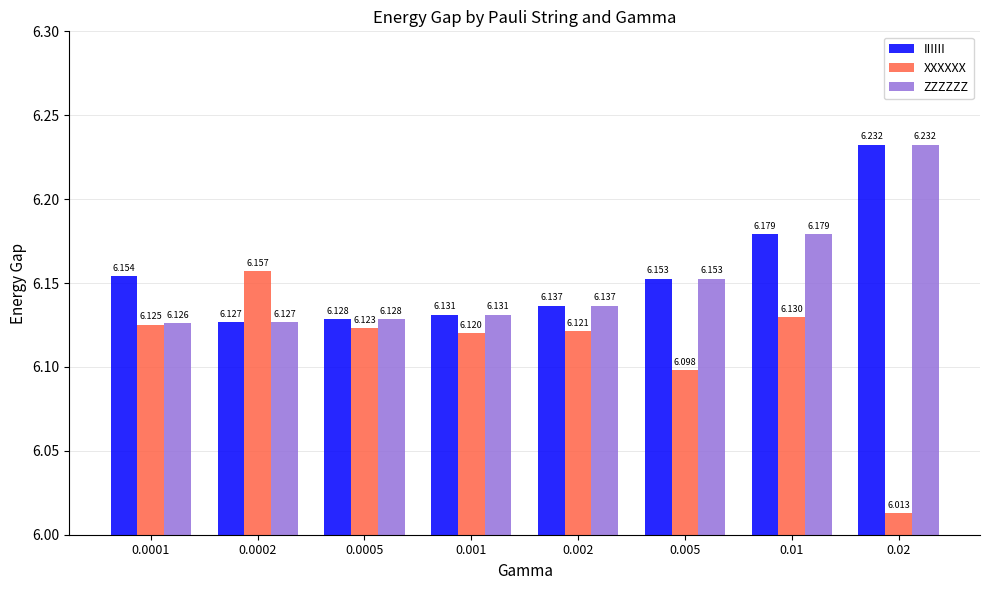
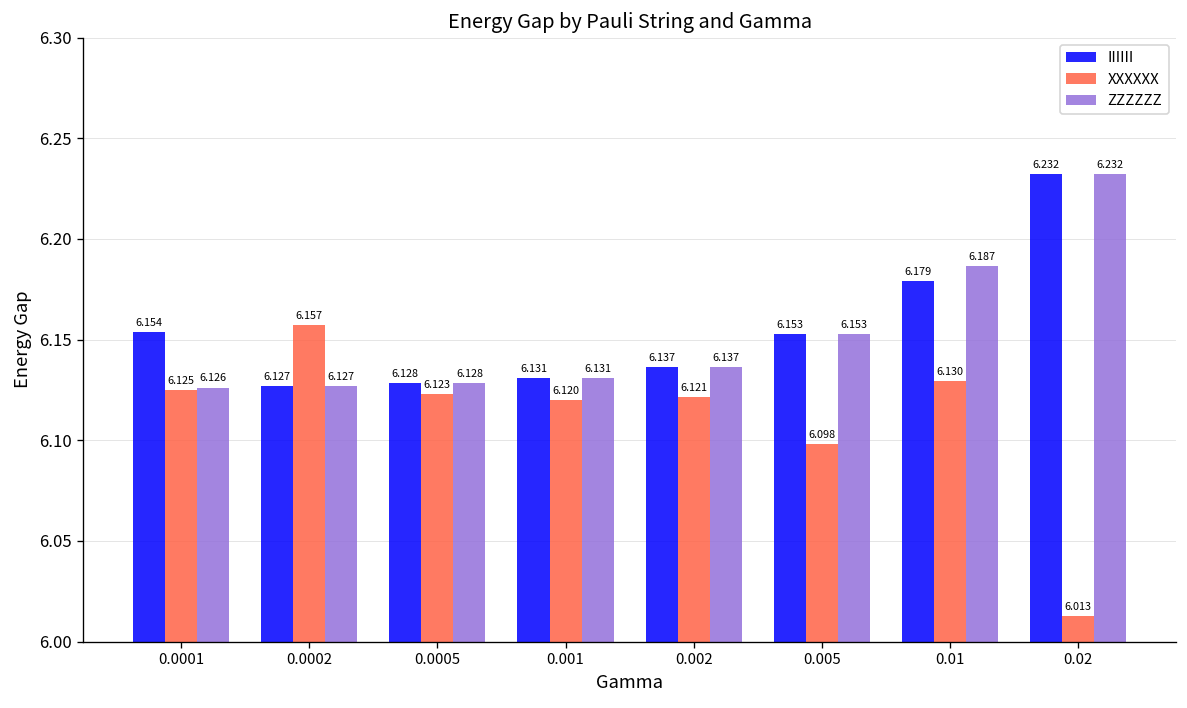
ZZZZZZ, 0.01: 6.179 -> 6.187
